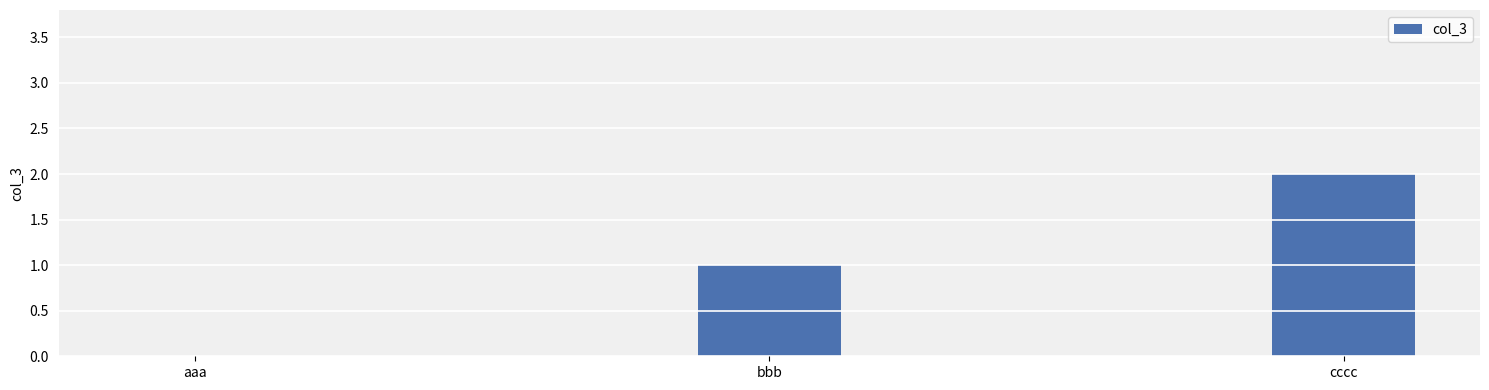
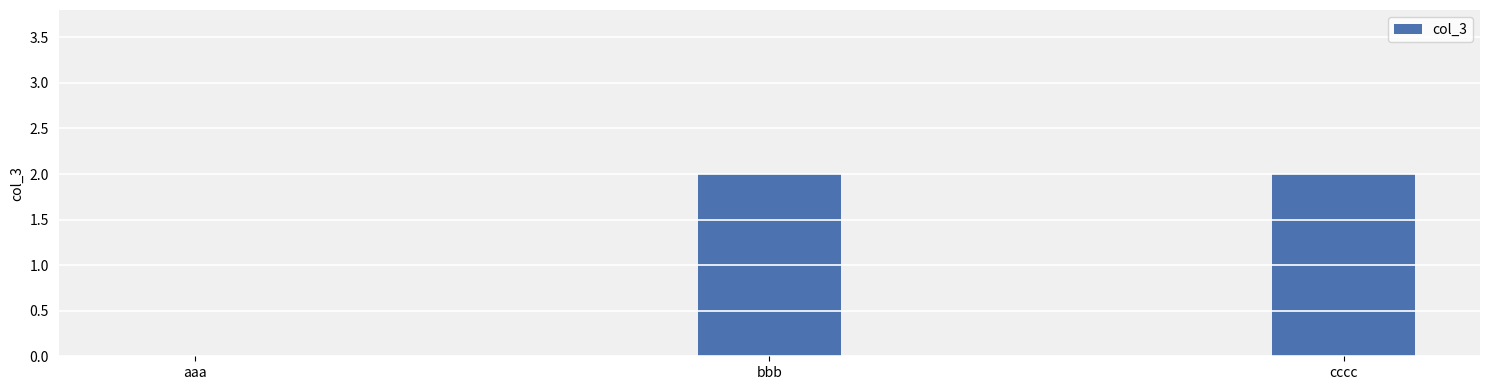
bbb: 1 -> 2
